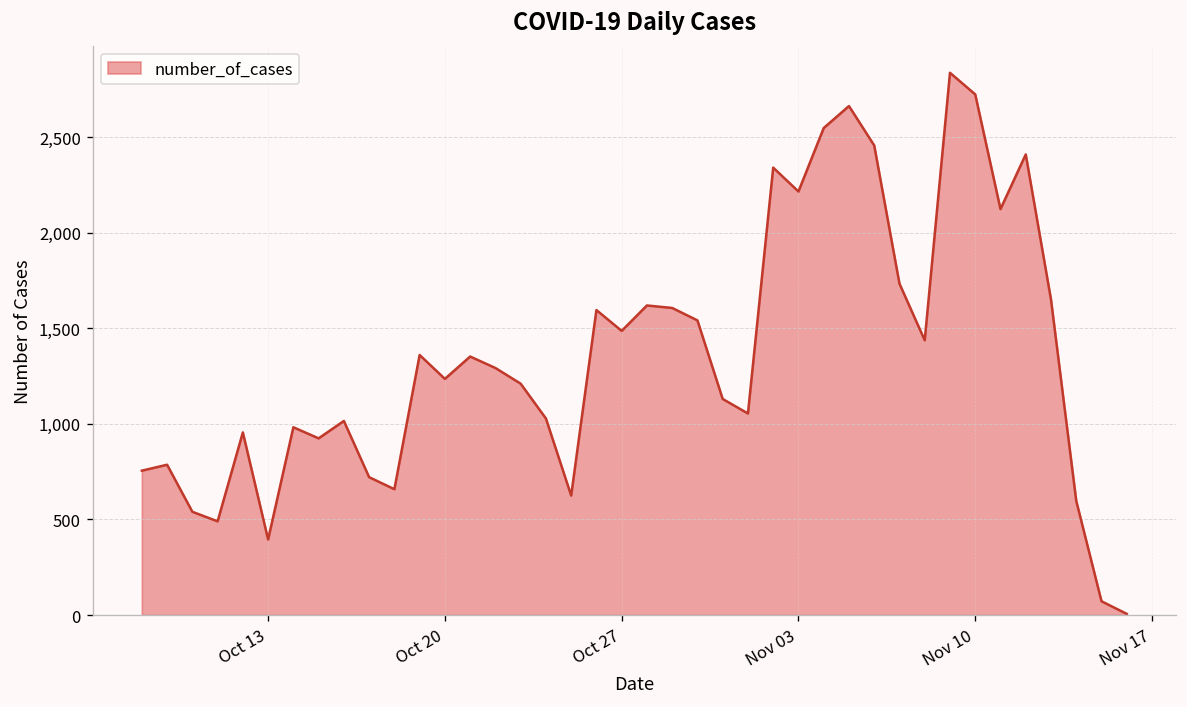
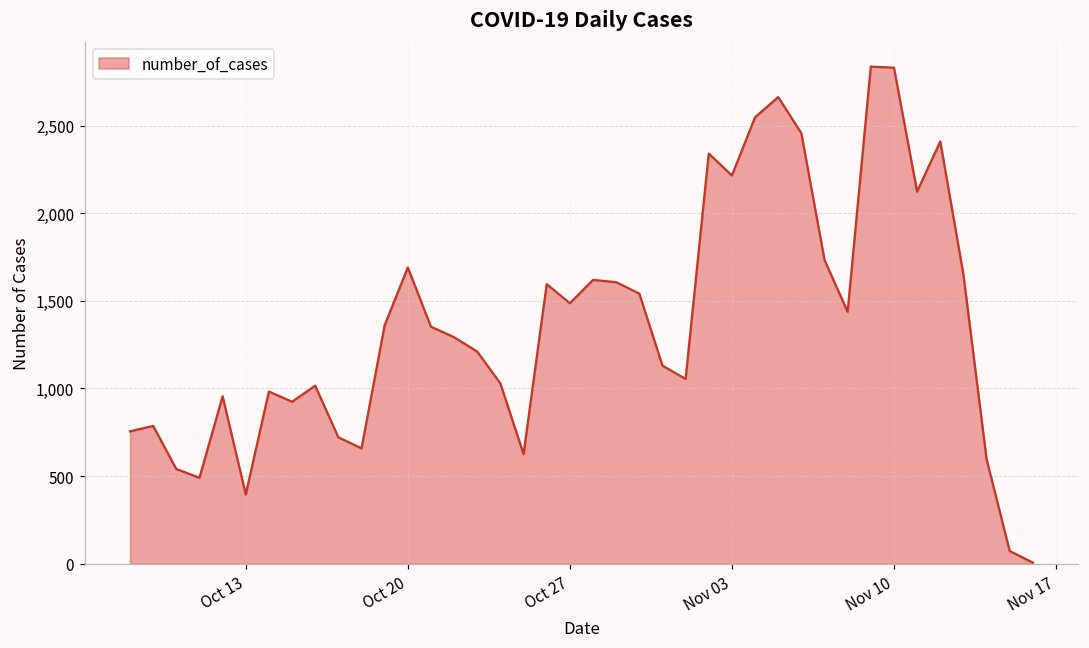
Oct 20: 1,240 -> 1,690
Nov 10: 2,720 -> 2,830
